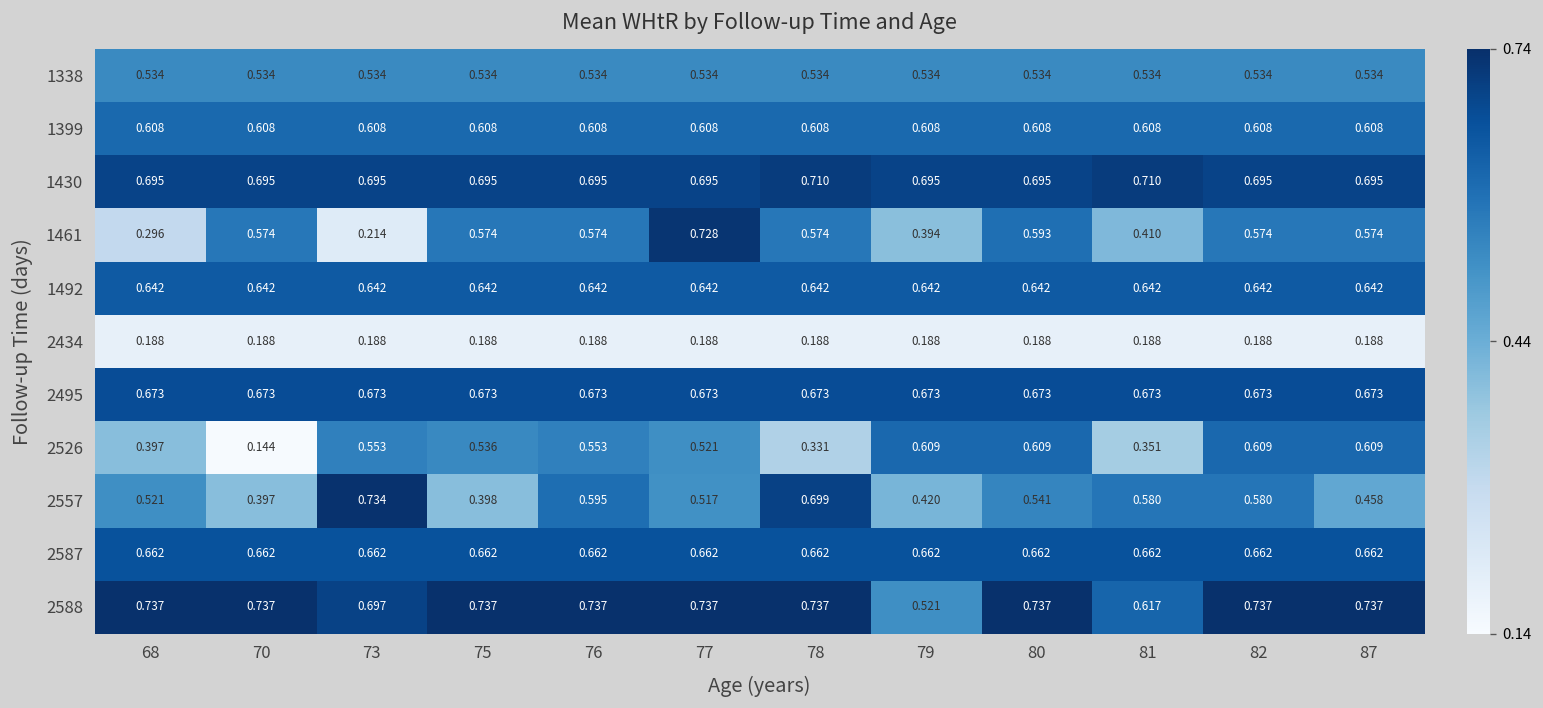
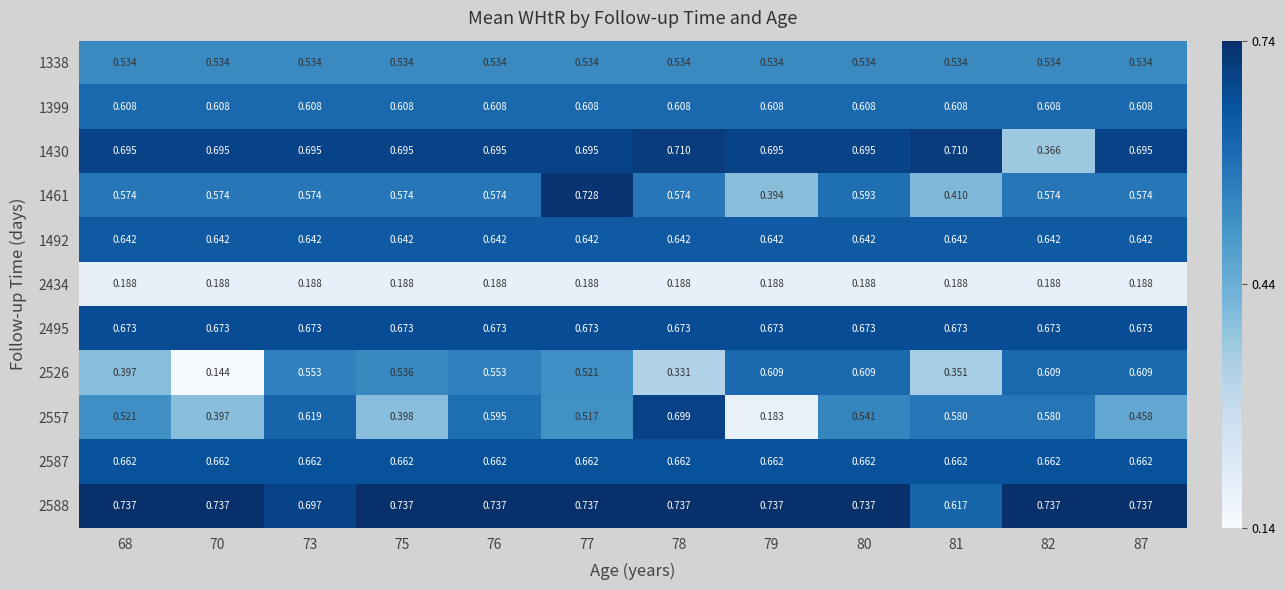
1430, 82: 0.695 -> 0.366
1461, 68: 0.296 -> 0.574
1461, 73: 0.214 -> 0.574
2557, 73: 0.734 -> 0.619
2557, 79: 0.420 -> 0.183
2588, 79: 0.521 -> 0.737
